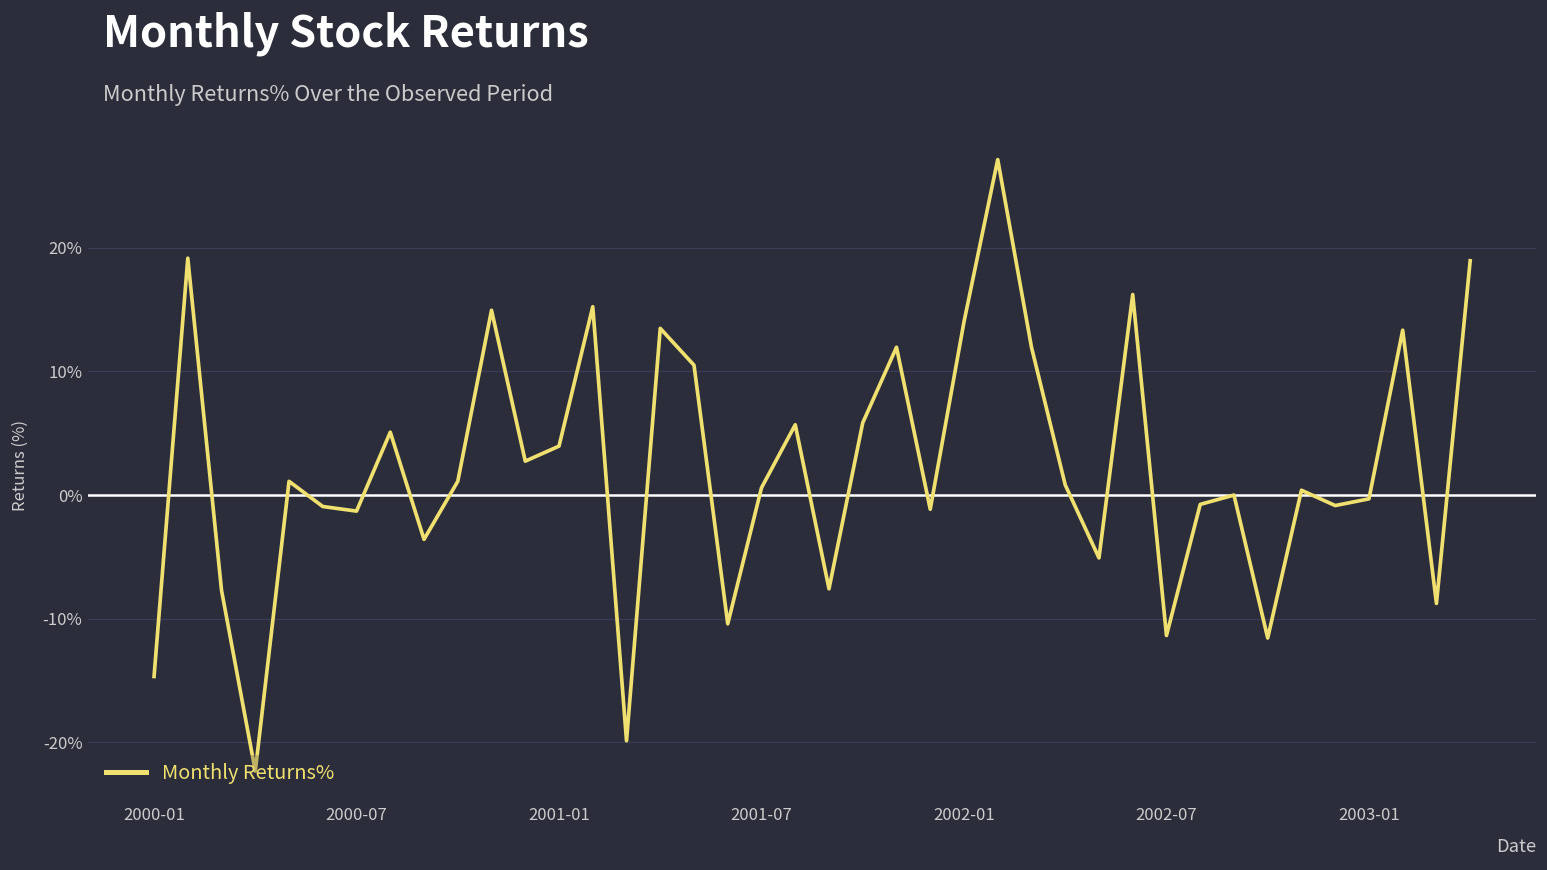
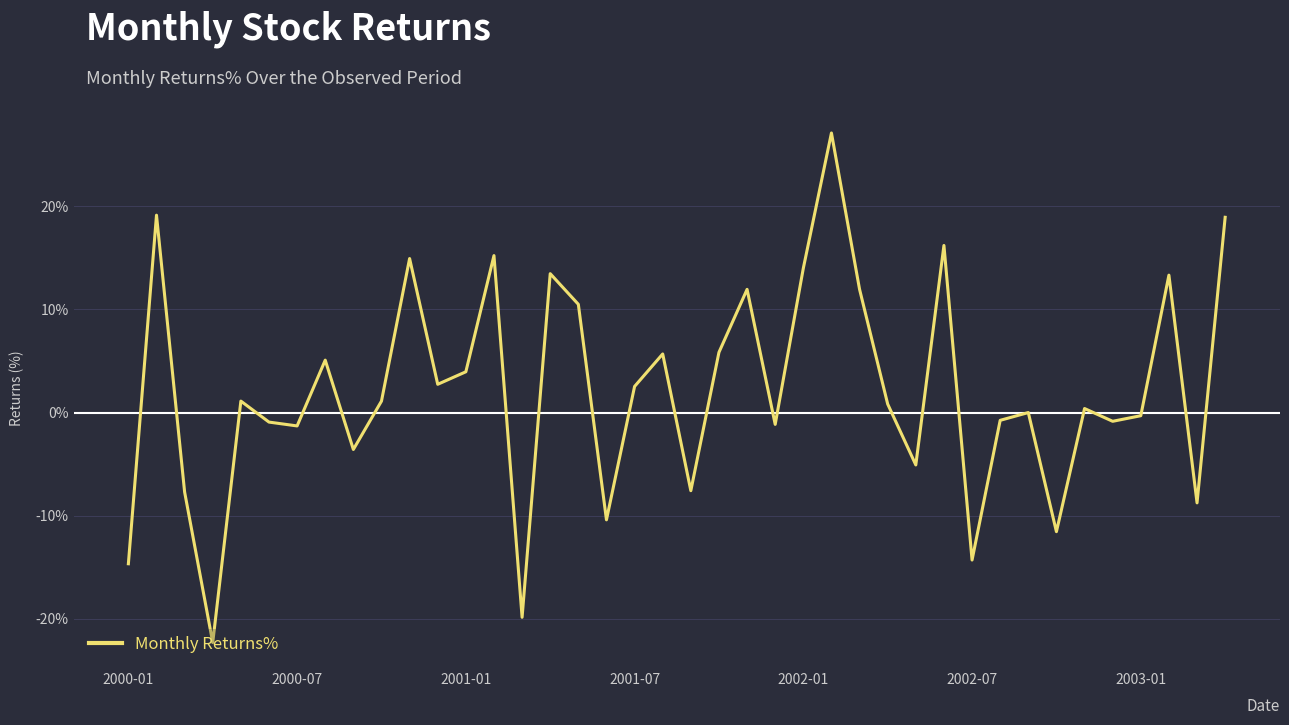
2001-07: 0.6% -> 2.5%
2002-07: -11.4% -> -14.3%
